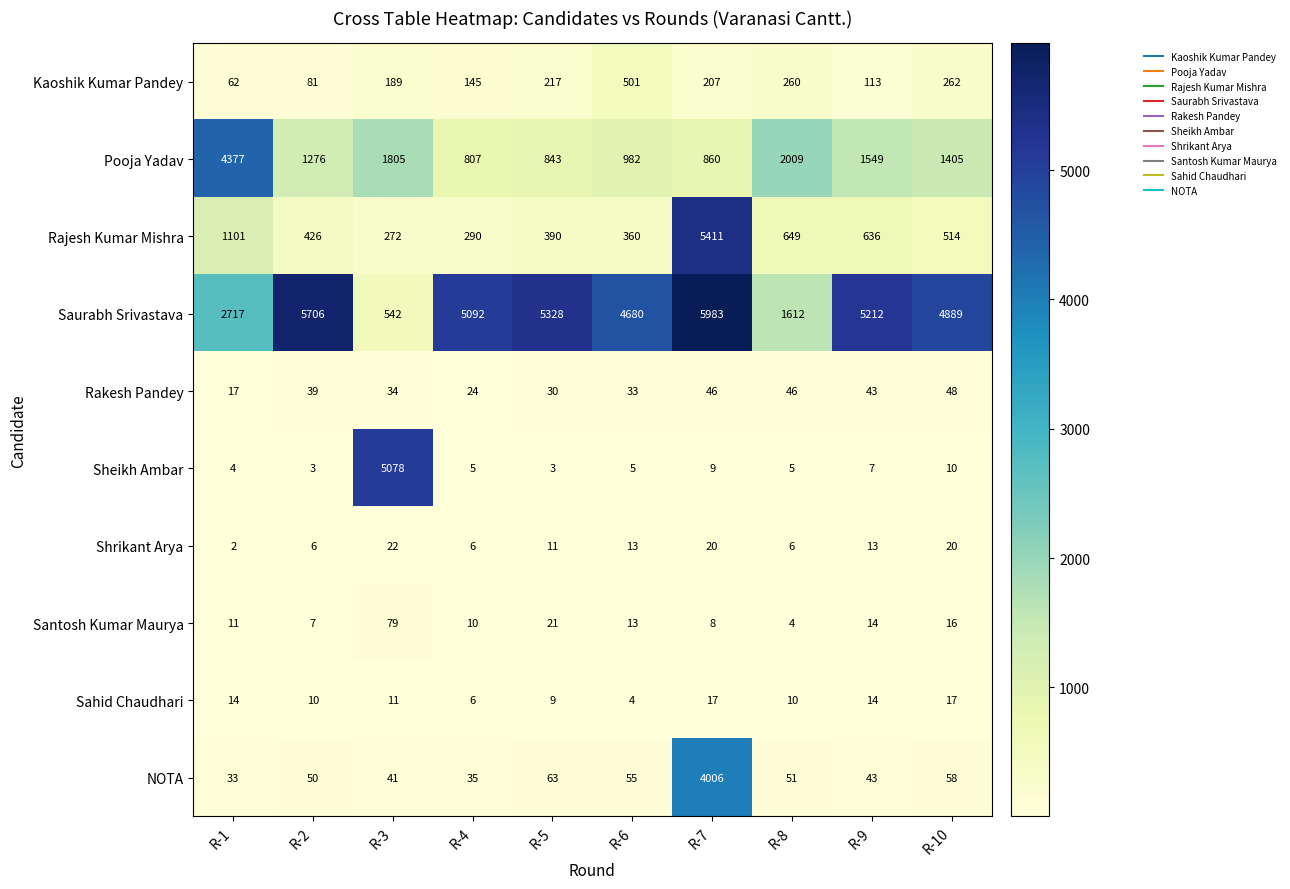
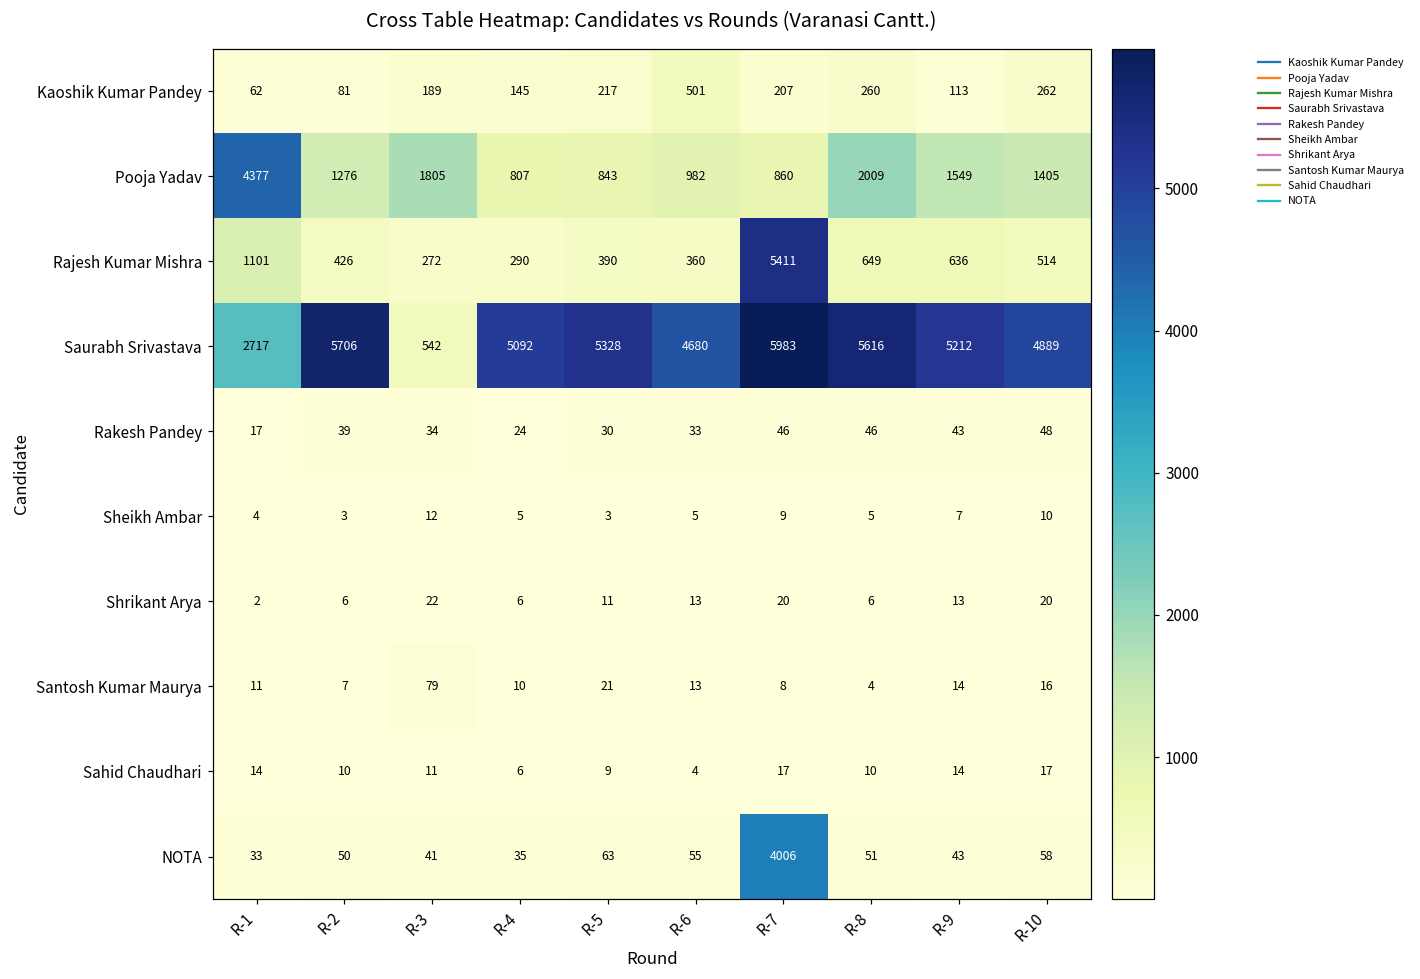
Saurabh Srivastava, R-8: 1612 -> 5616
Sheikh Ambar, R-3: 5078 -> 12
